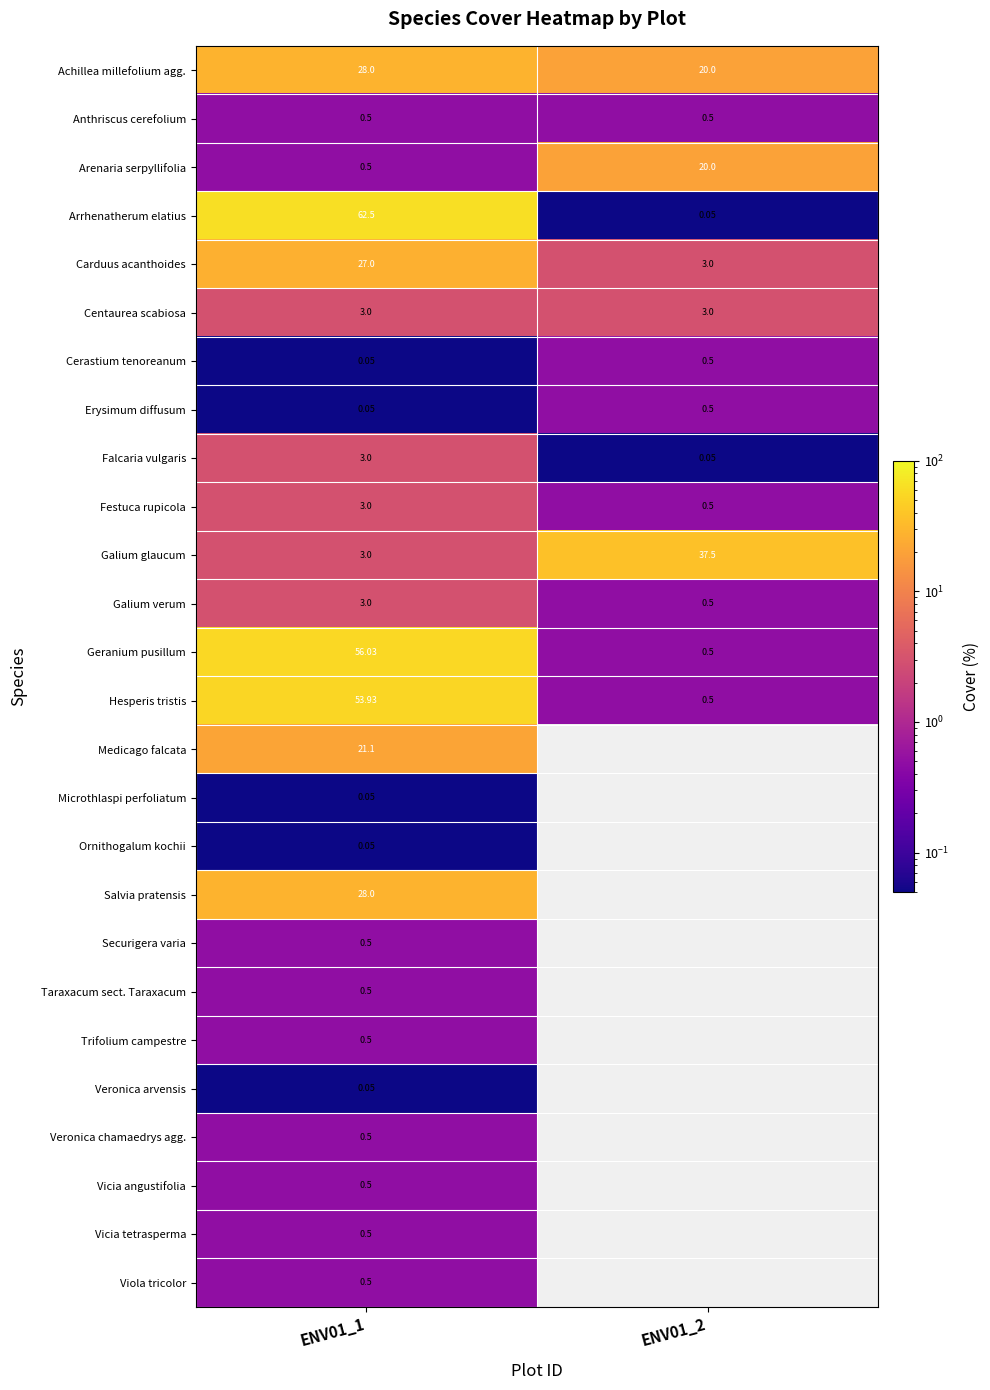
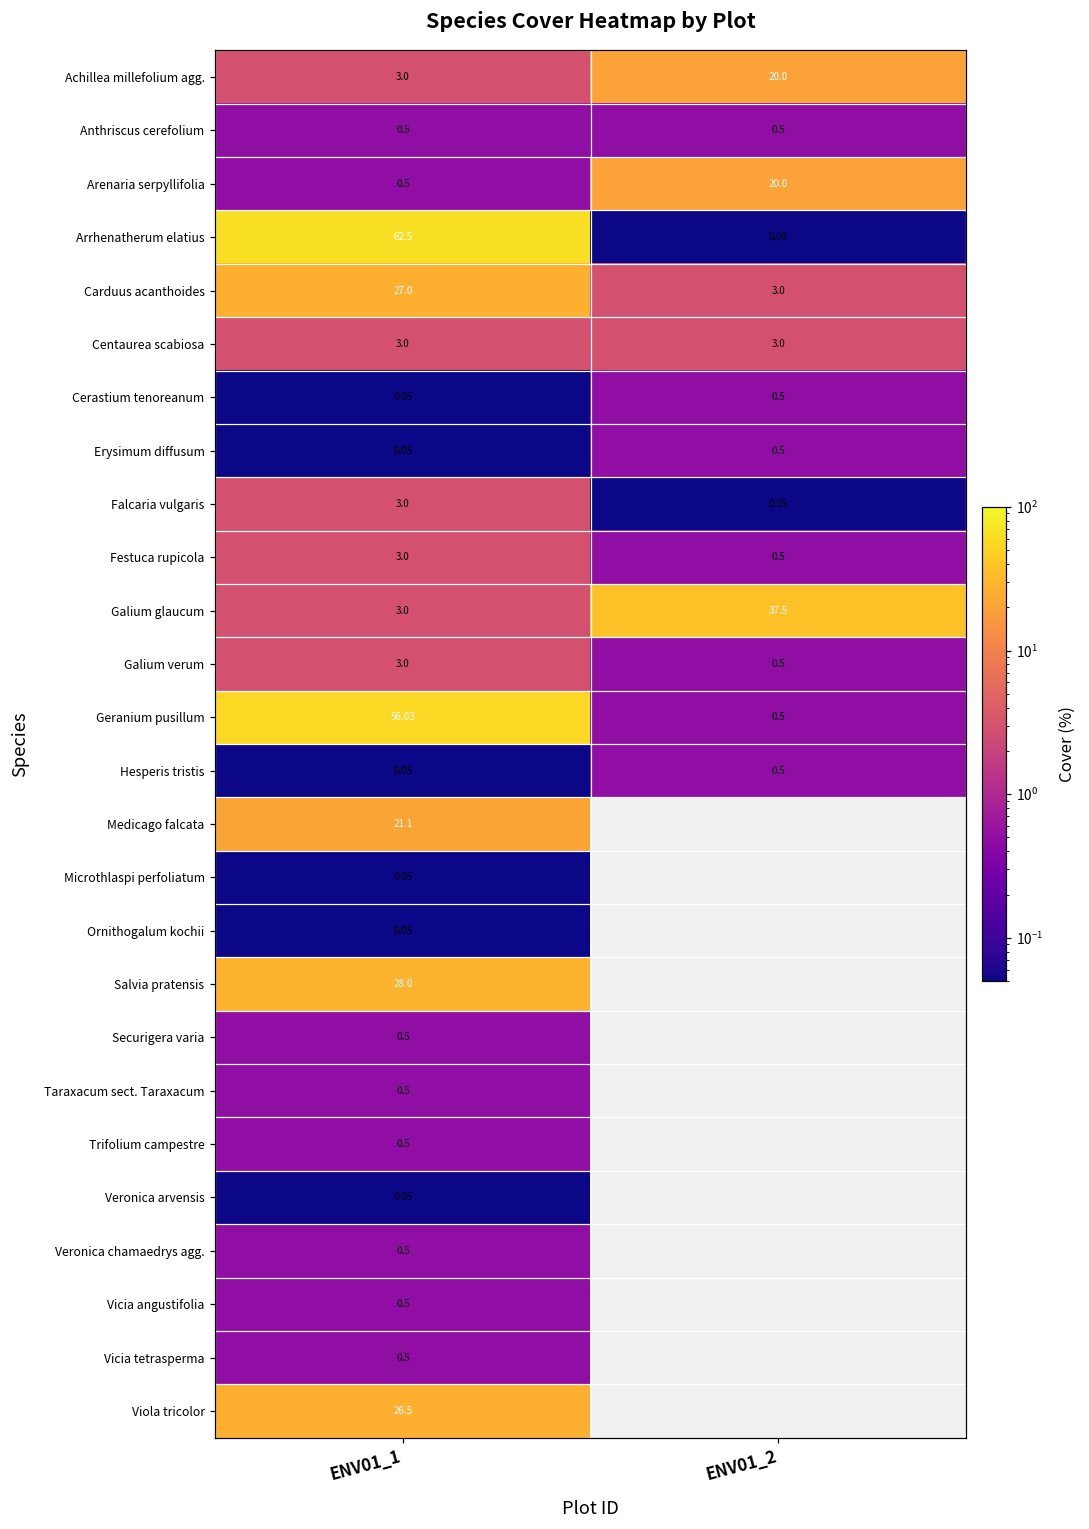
Achillea millefolium agg., ENV01_1: 28.0 -> 3.0
Hesperis tristis, ENV01_1: 53.93 -> 0.05
Viola tricolor, ENV01_1: 0.5 -> 26.5
